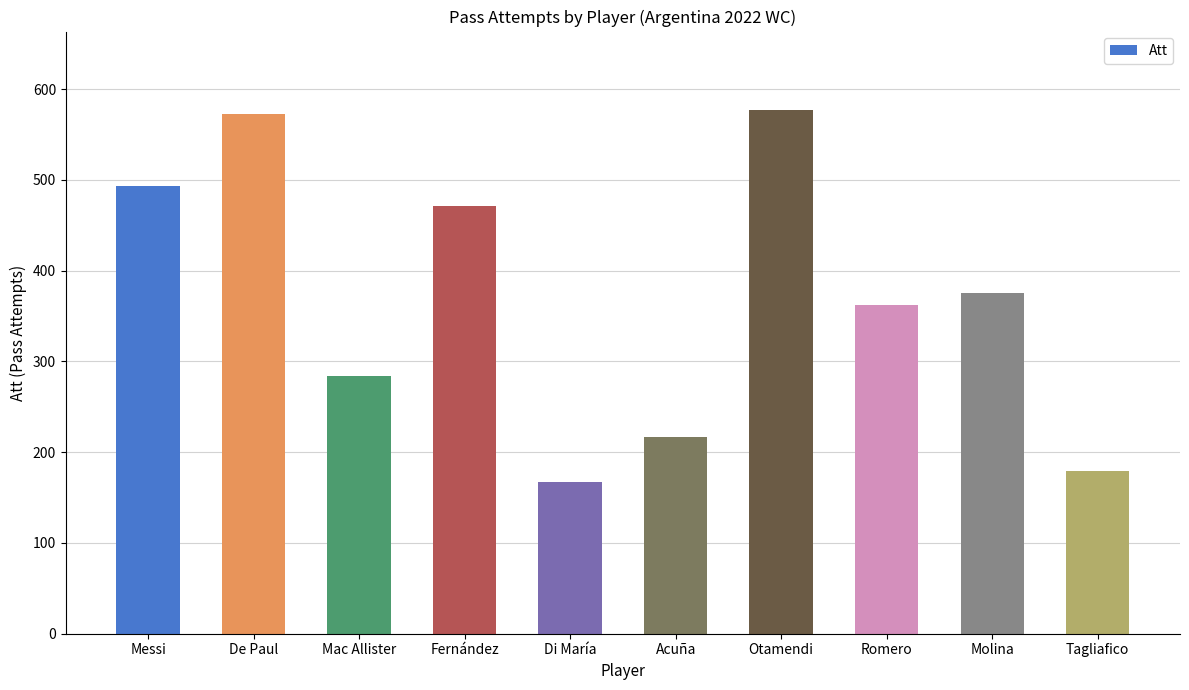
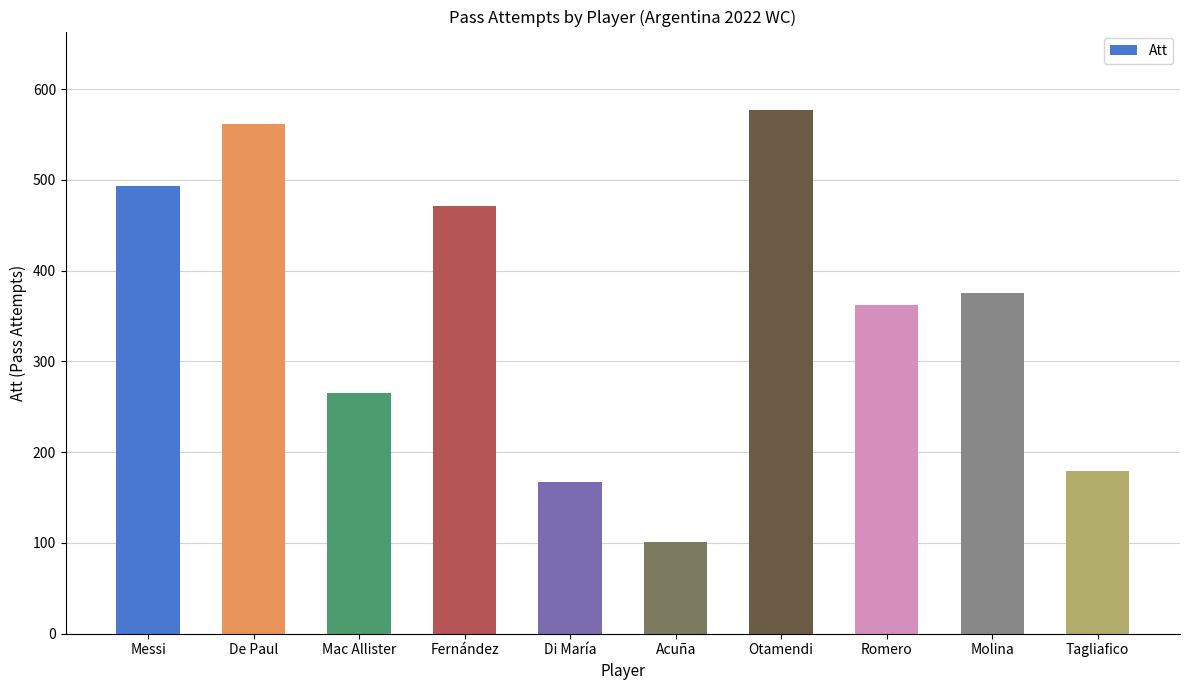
De Paul: 570 -> 560
Mac Allister: 280 -> 270
Acuña: 220 -> 100
